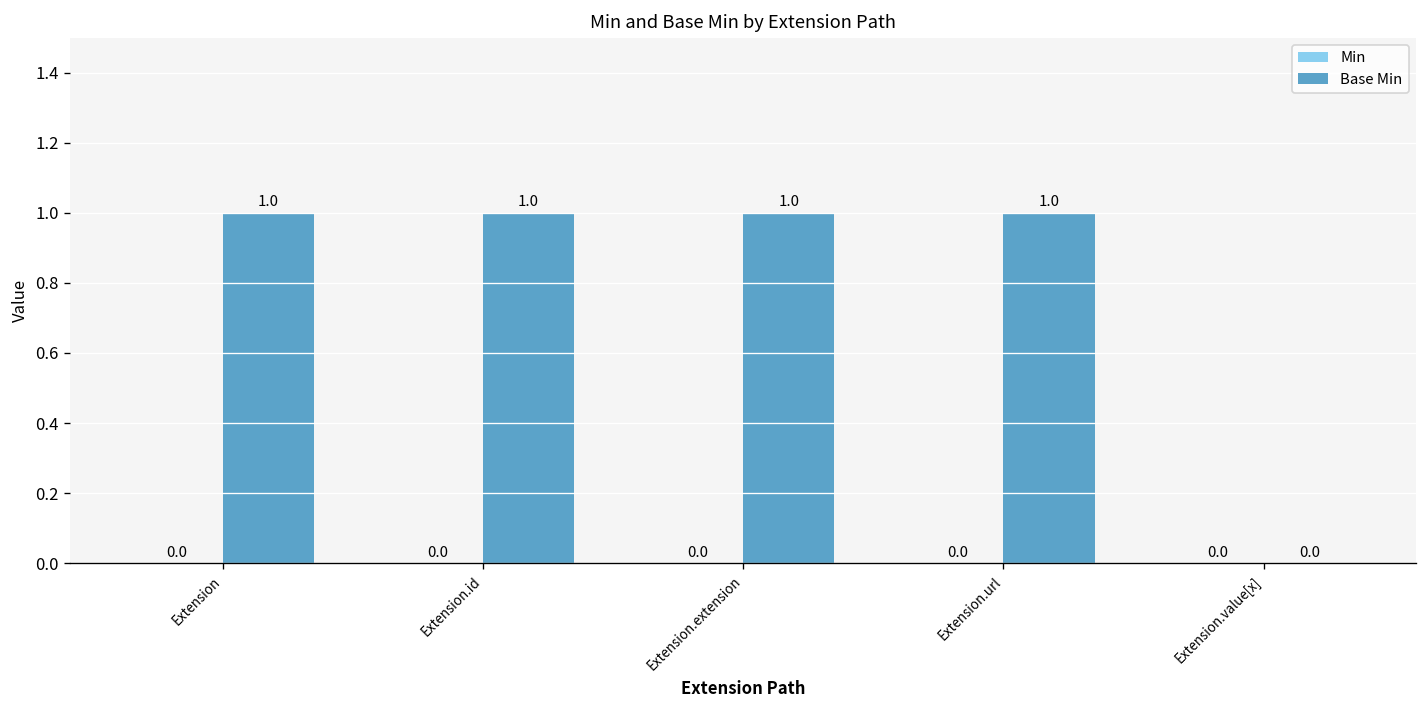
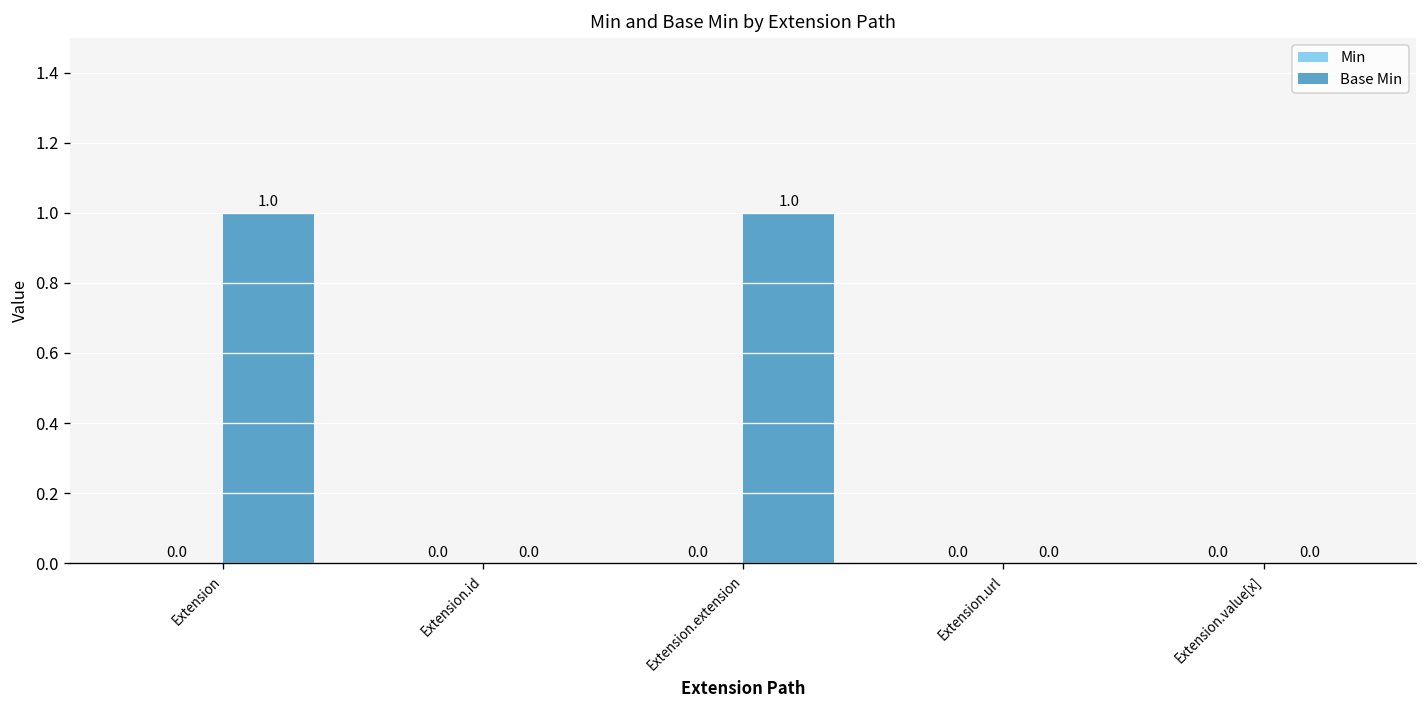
Base Min, Extension.id: 1.0 -> 0.0
Base Min, Extension.url: 1.0 -> 0.0
